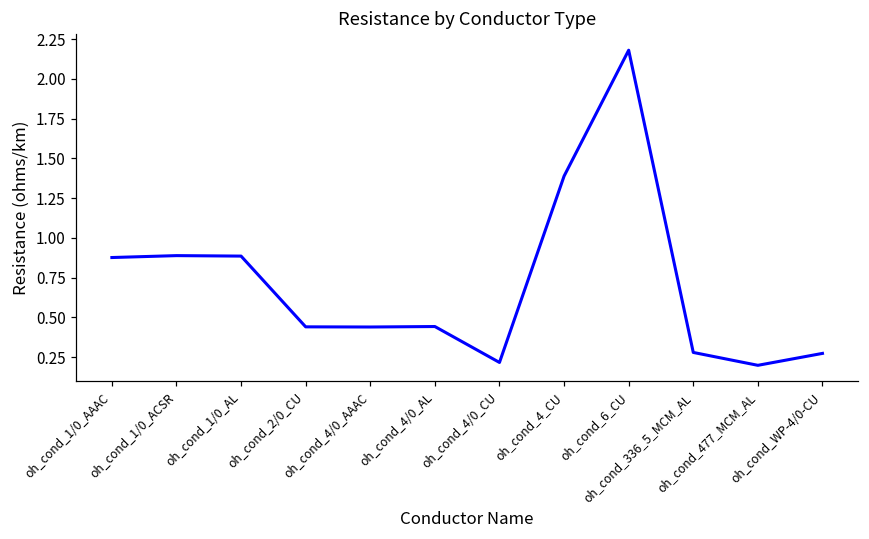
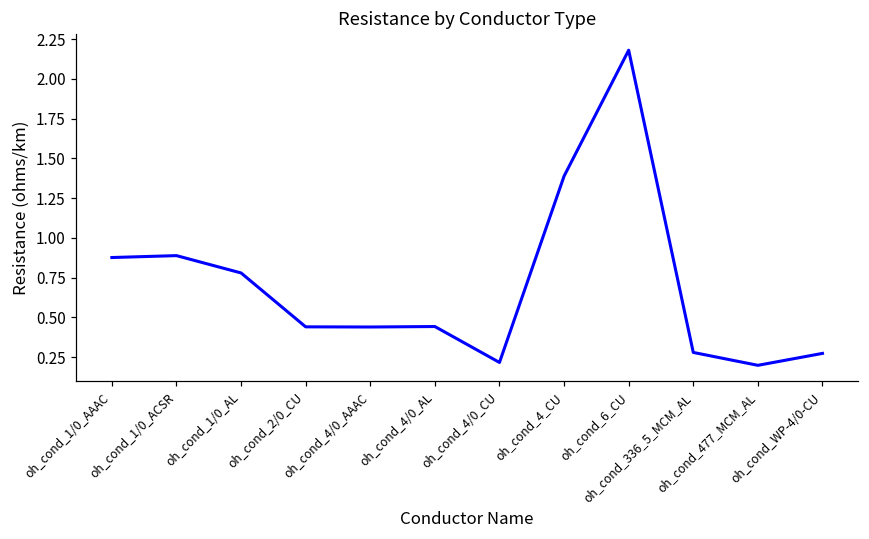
oh_cond_1/0_AL: 0.89 -> 0.78
